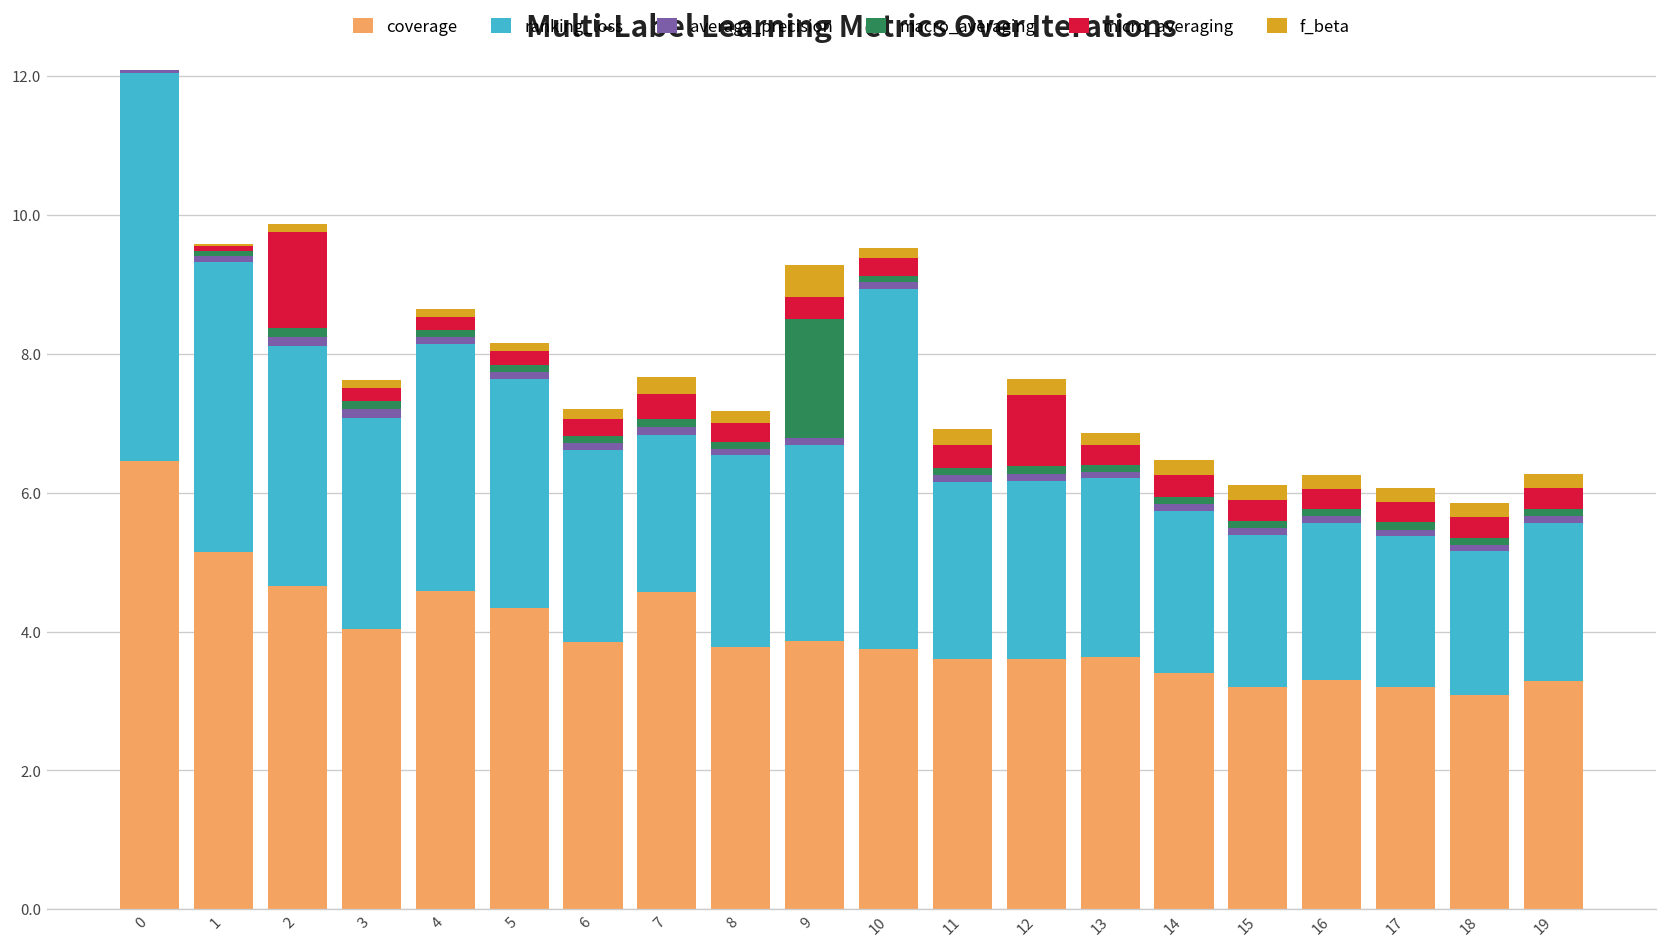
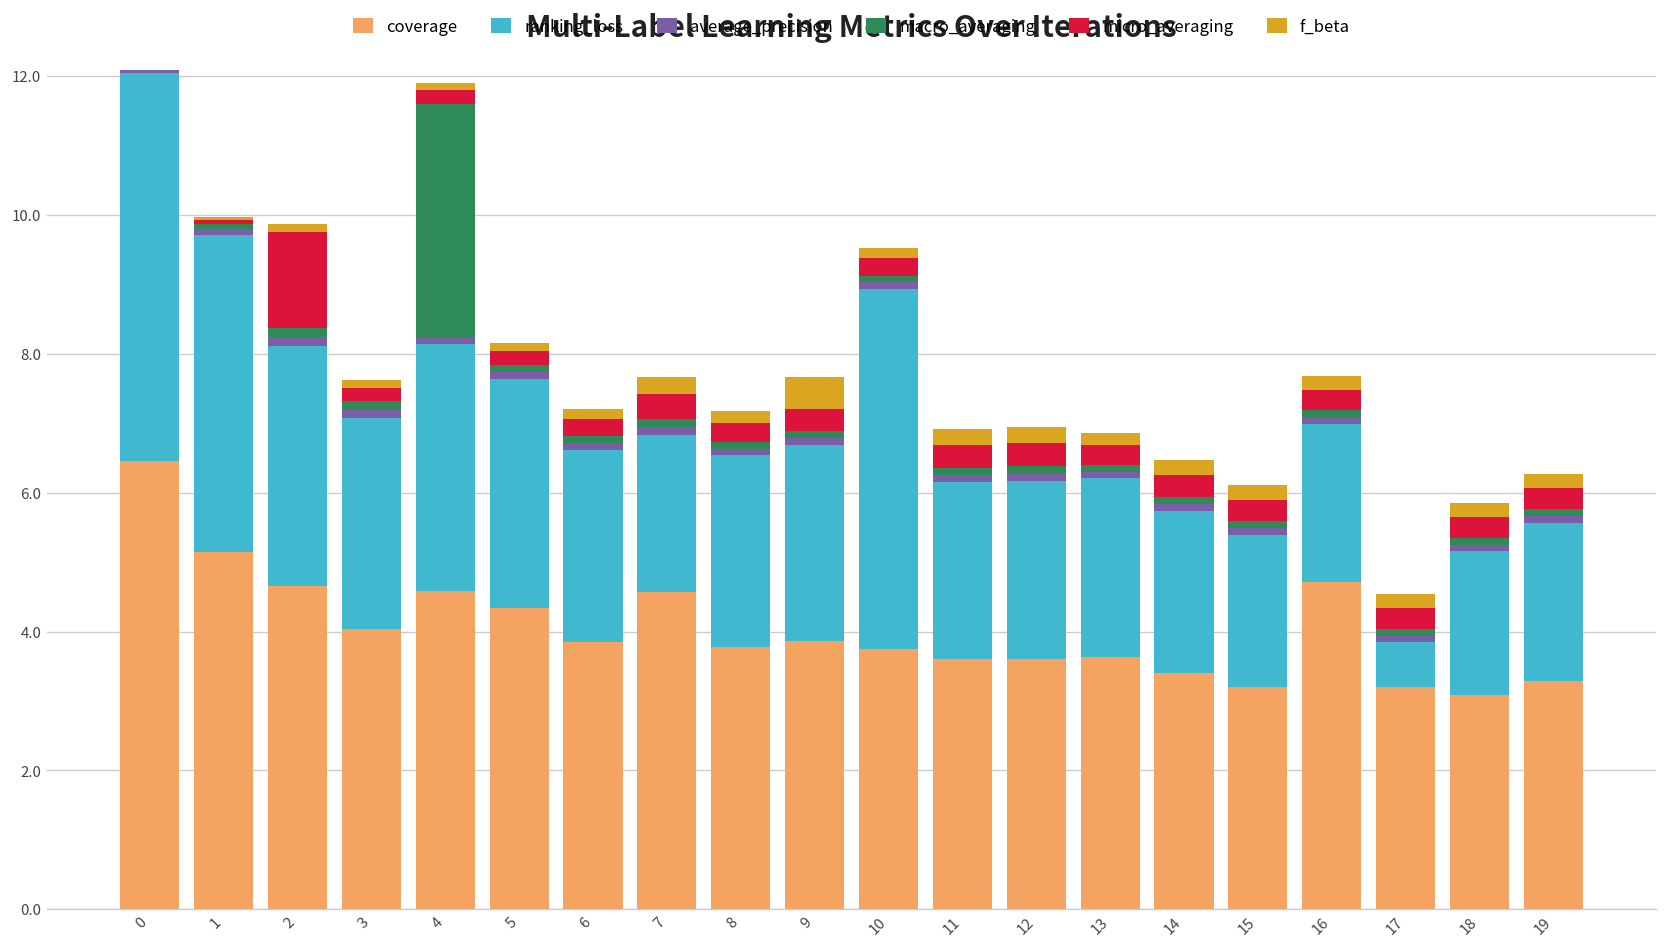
ranking_loss, 1: 4.2 -> 4.6
macro_averaging, 4: 0.1 -> 3.4
macro_averaging, 9: 1.7 -> 0.1
micro_averaging, 12: 1.0 -> 0.3
coverage, 16: 3.3 -> 4.7
ranking_loss, 17: 2.2 -> 0.6
